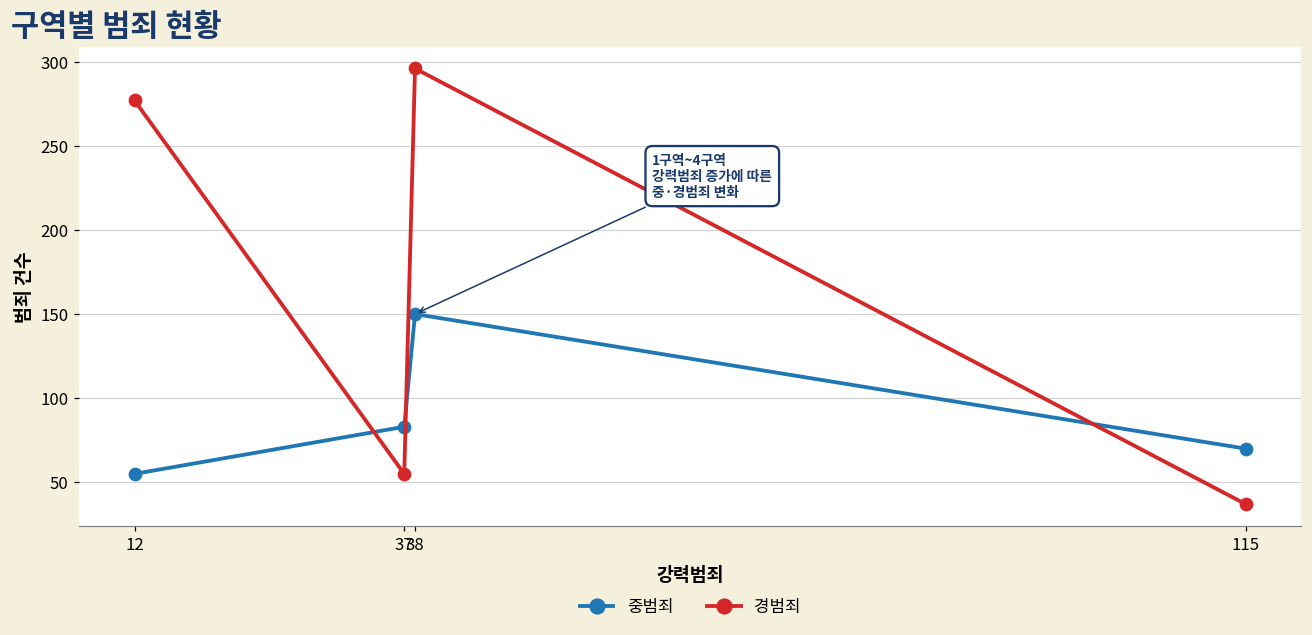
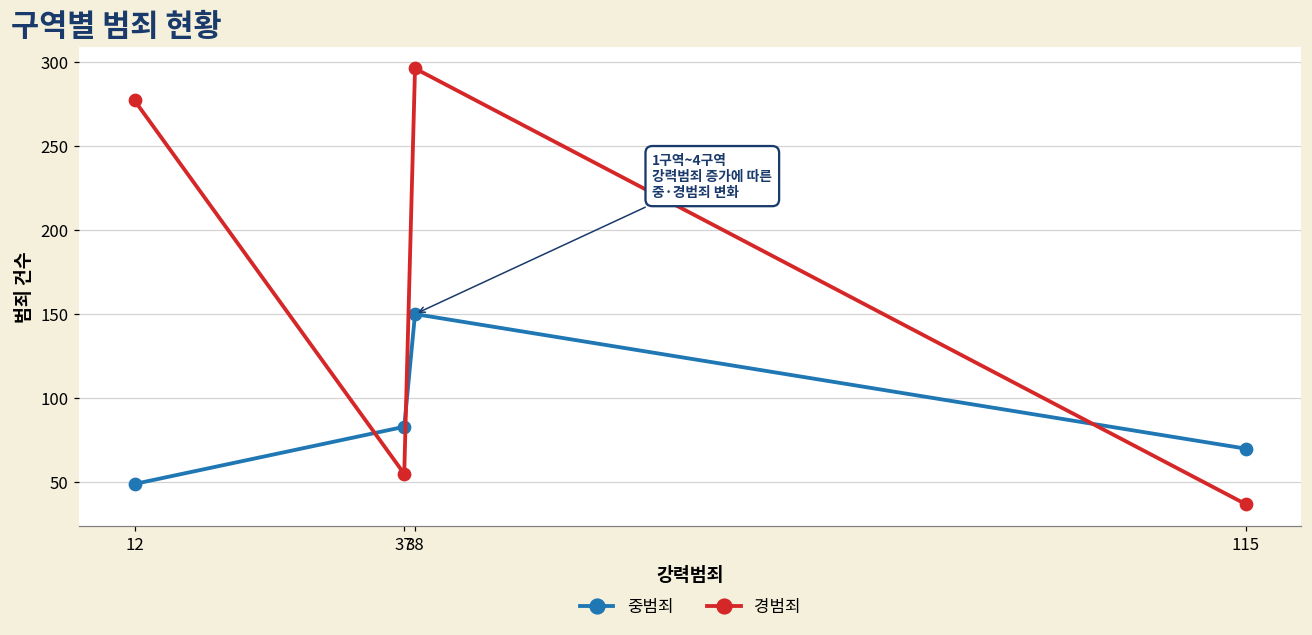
중범죄, 12: 55 -> 49
